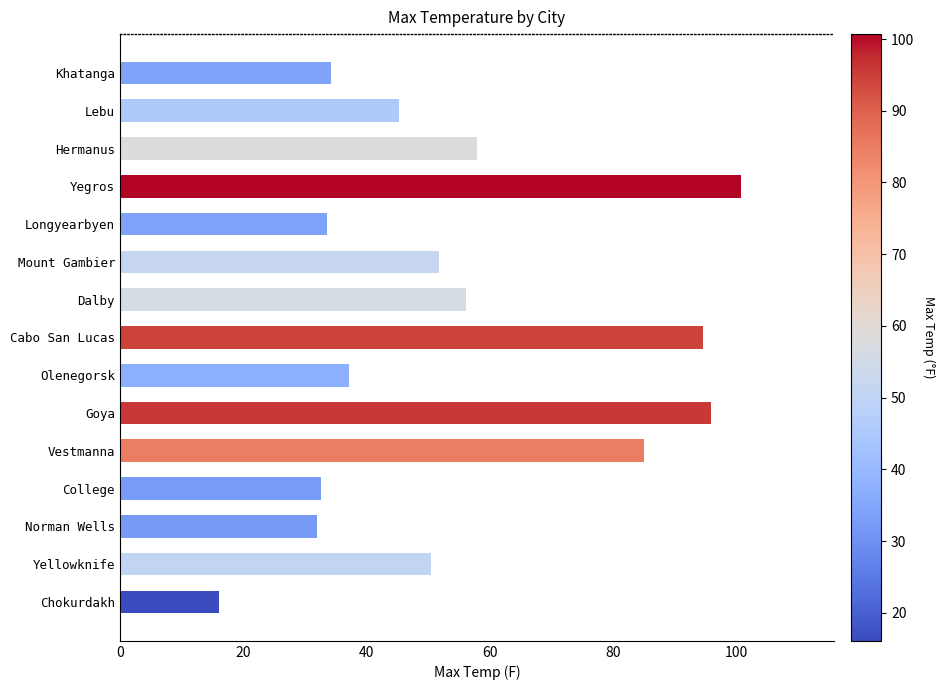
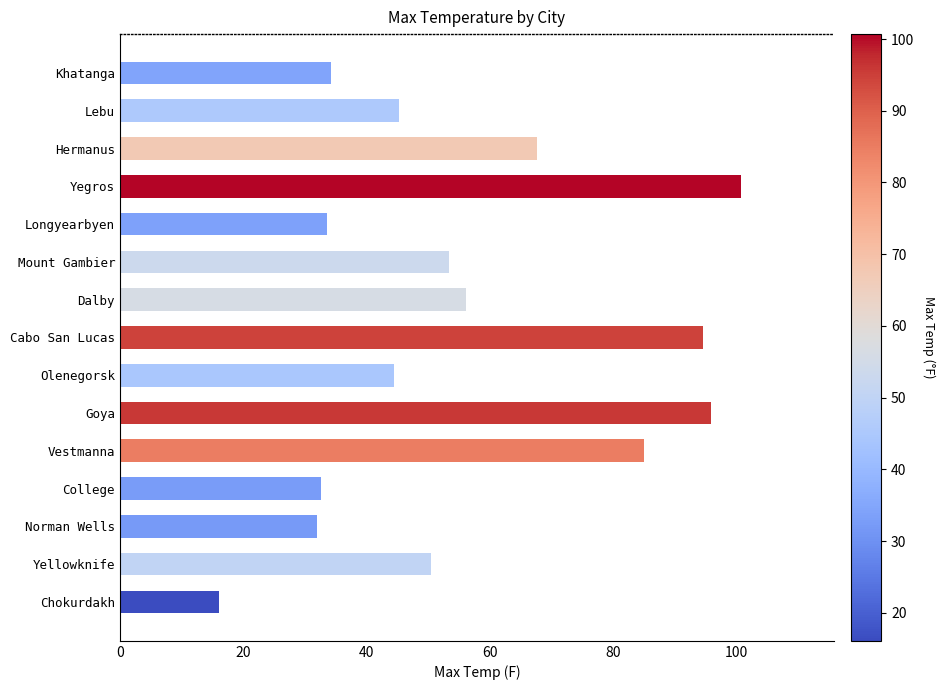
Hermanus: 58 -> 68
Mount Gambier: 52 -> 53
Olenegorsk: 37 -> 44
